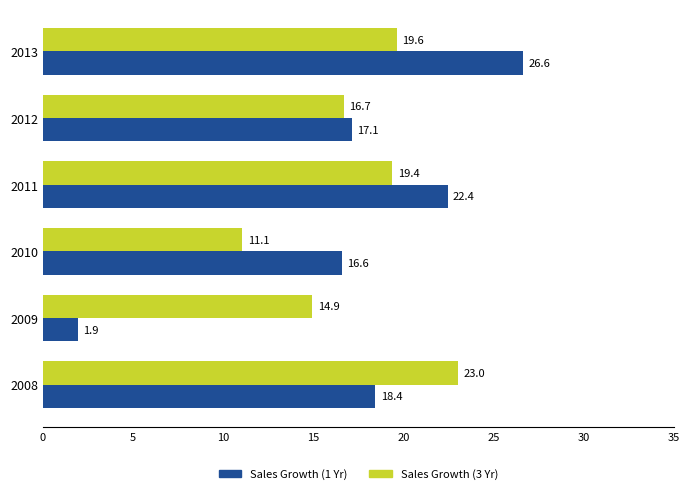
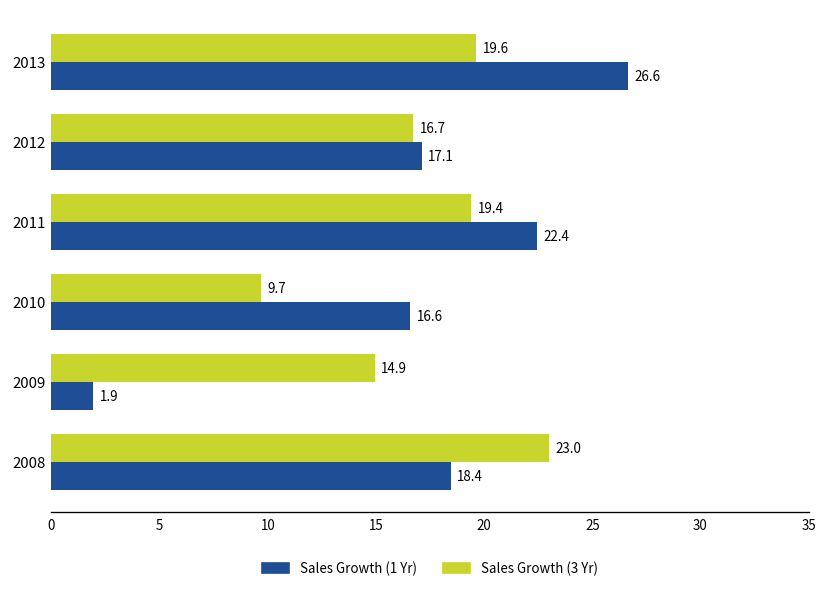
Sales Growth (3 Yr), 2010: 11.1 -> 9.7
